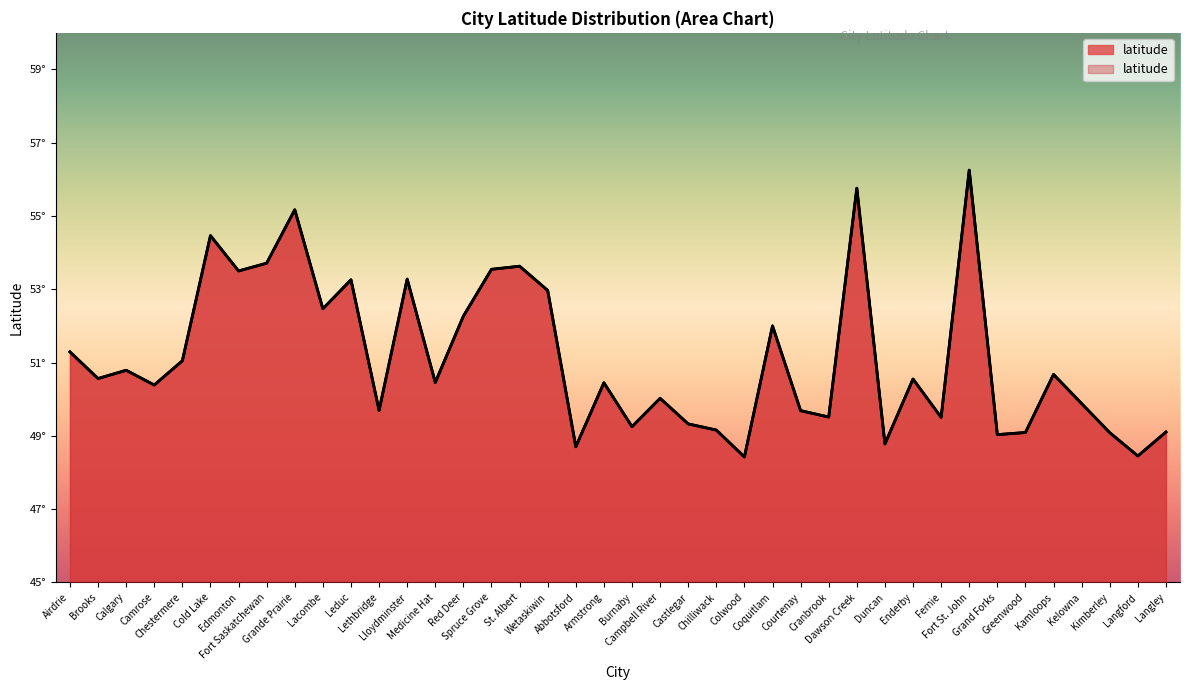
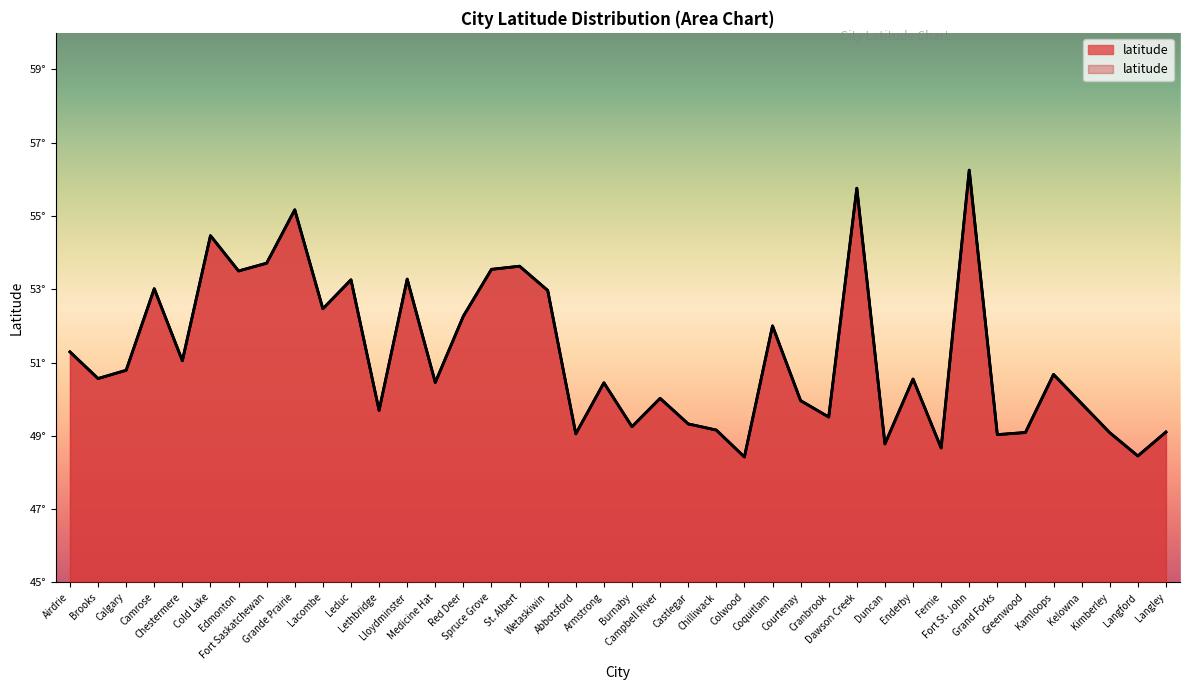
Camrose: 50.4° -> 53.0°
Abbotsford: 48.7° -> 49.1°
Courtenay: 49.7° -> 50.0°
Fernie: 49.5° -> 48.7°
